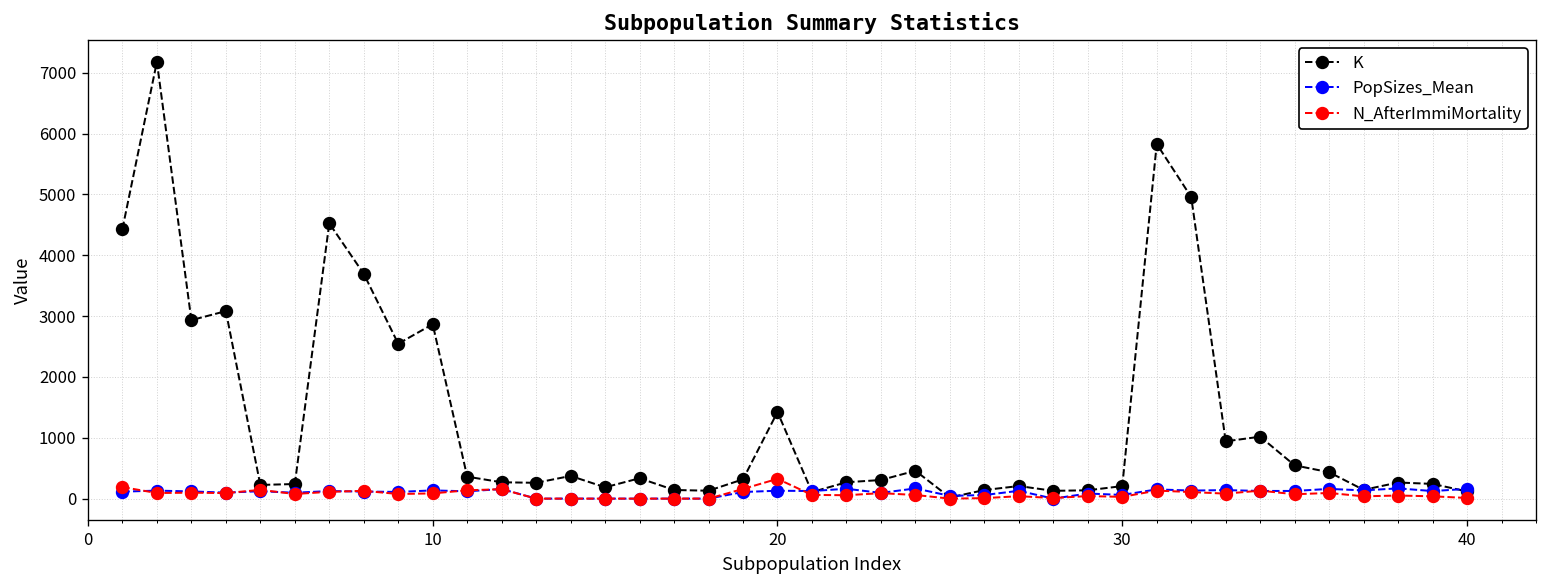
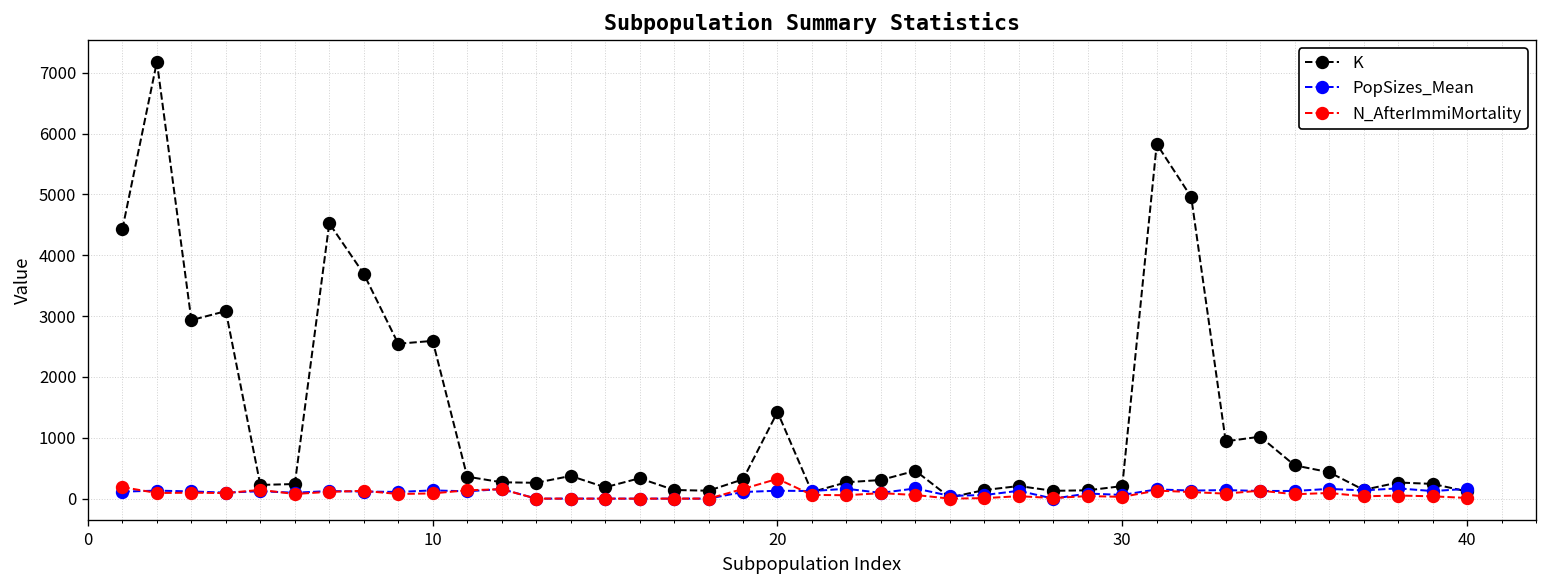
K, 10: 2900 -> 2600
